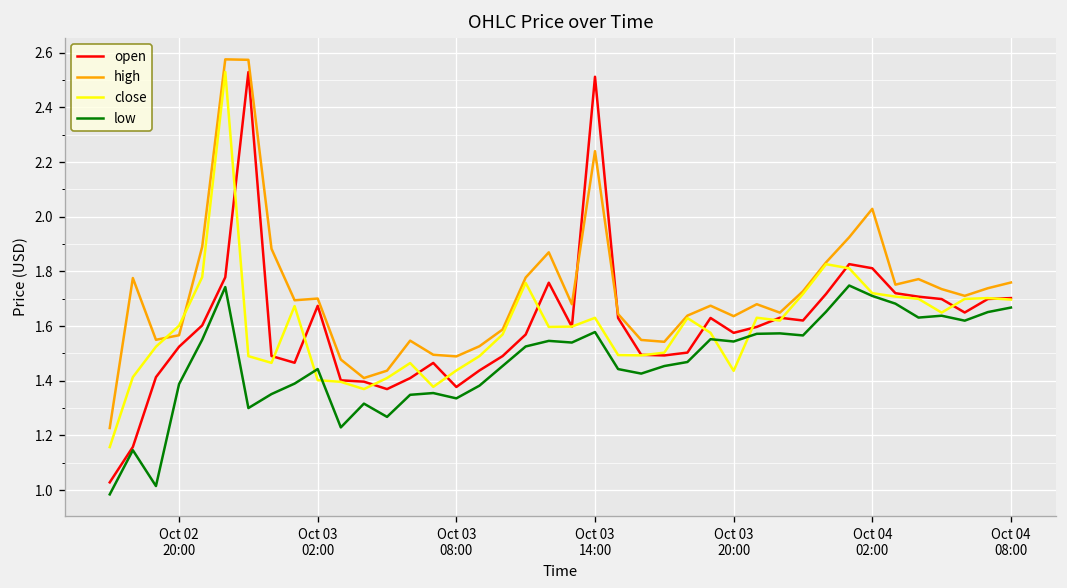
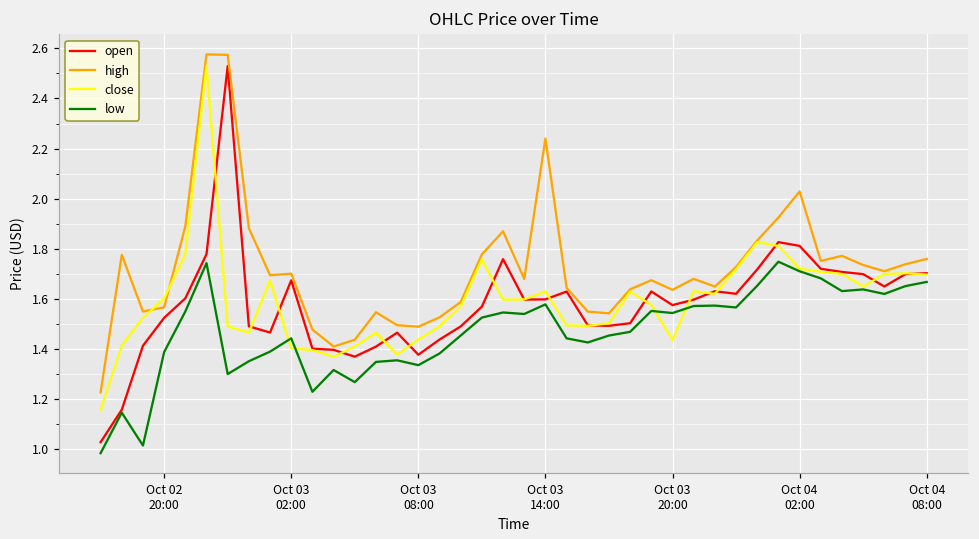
open, Oct 03 14:00: 2.51 -> 1.60
